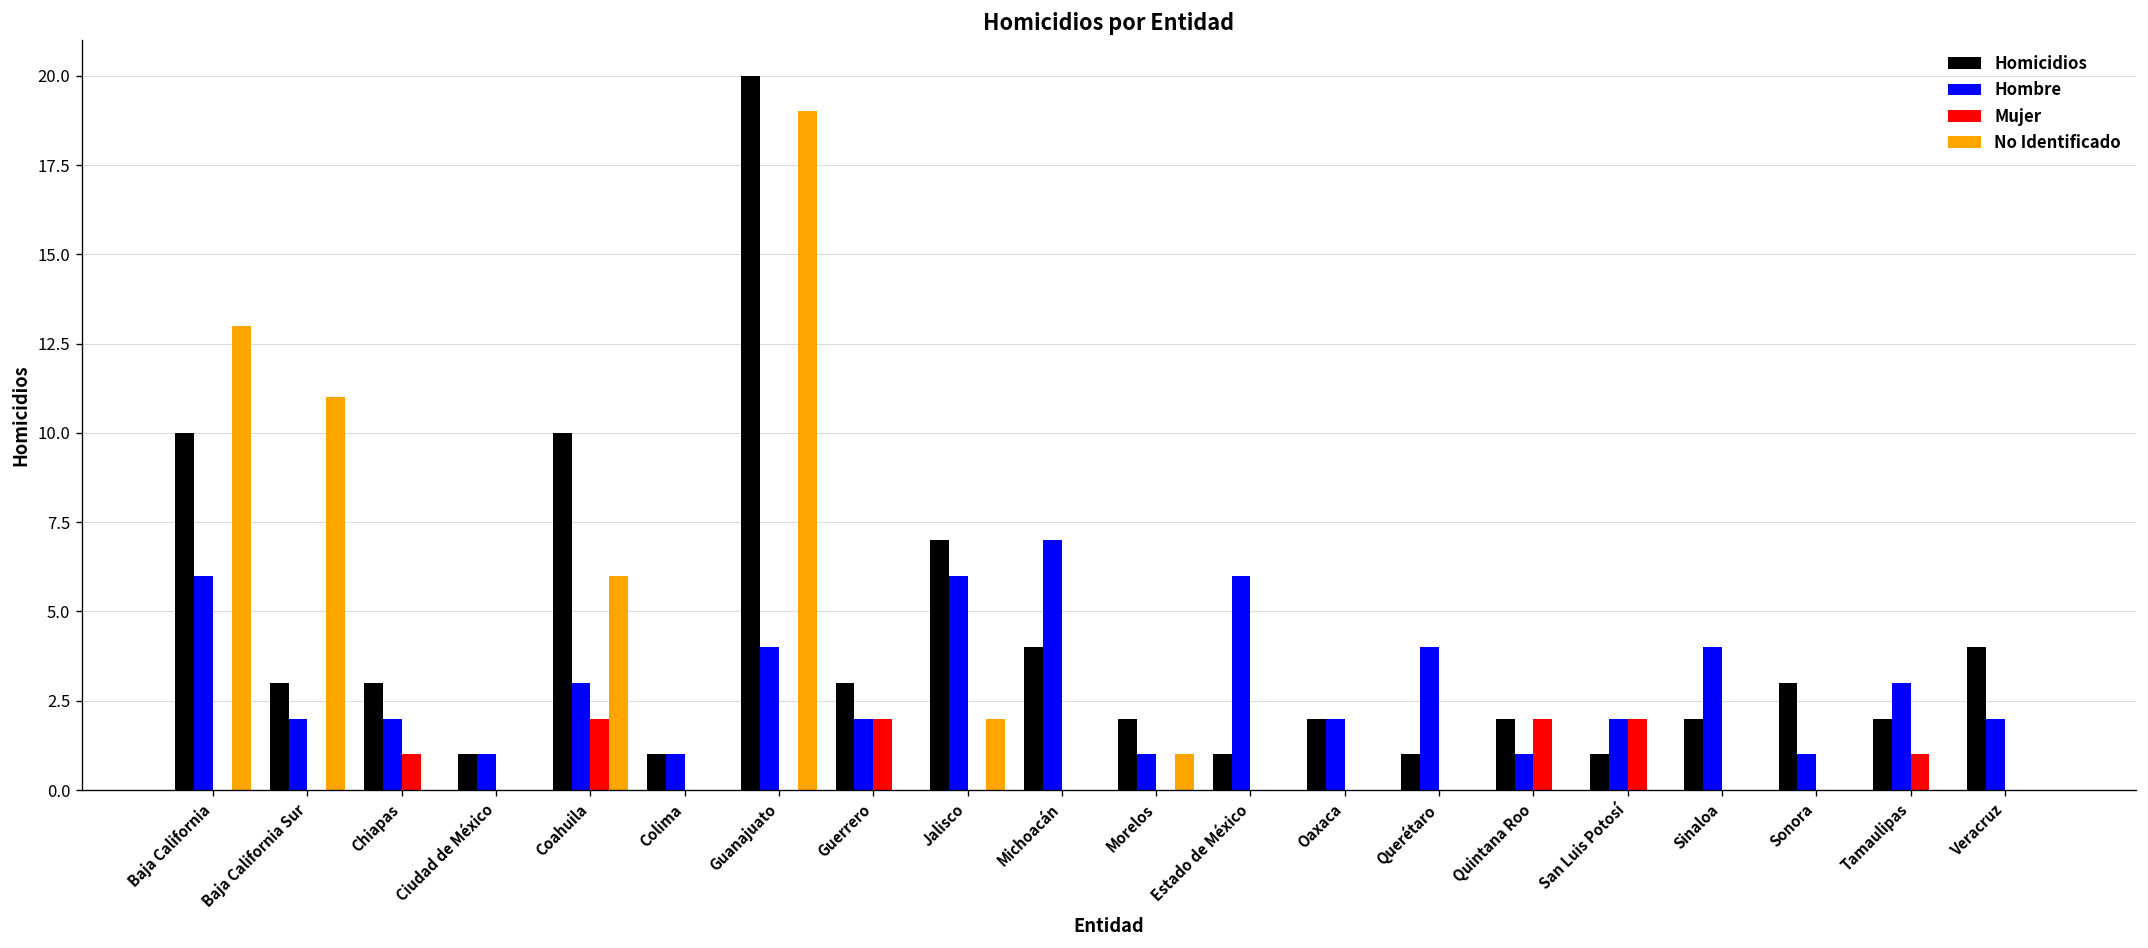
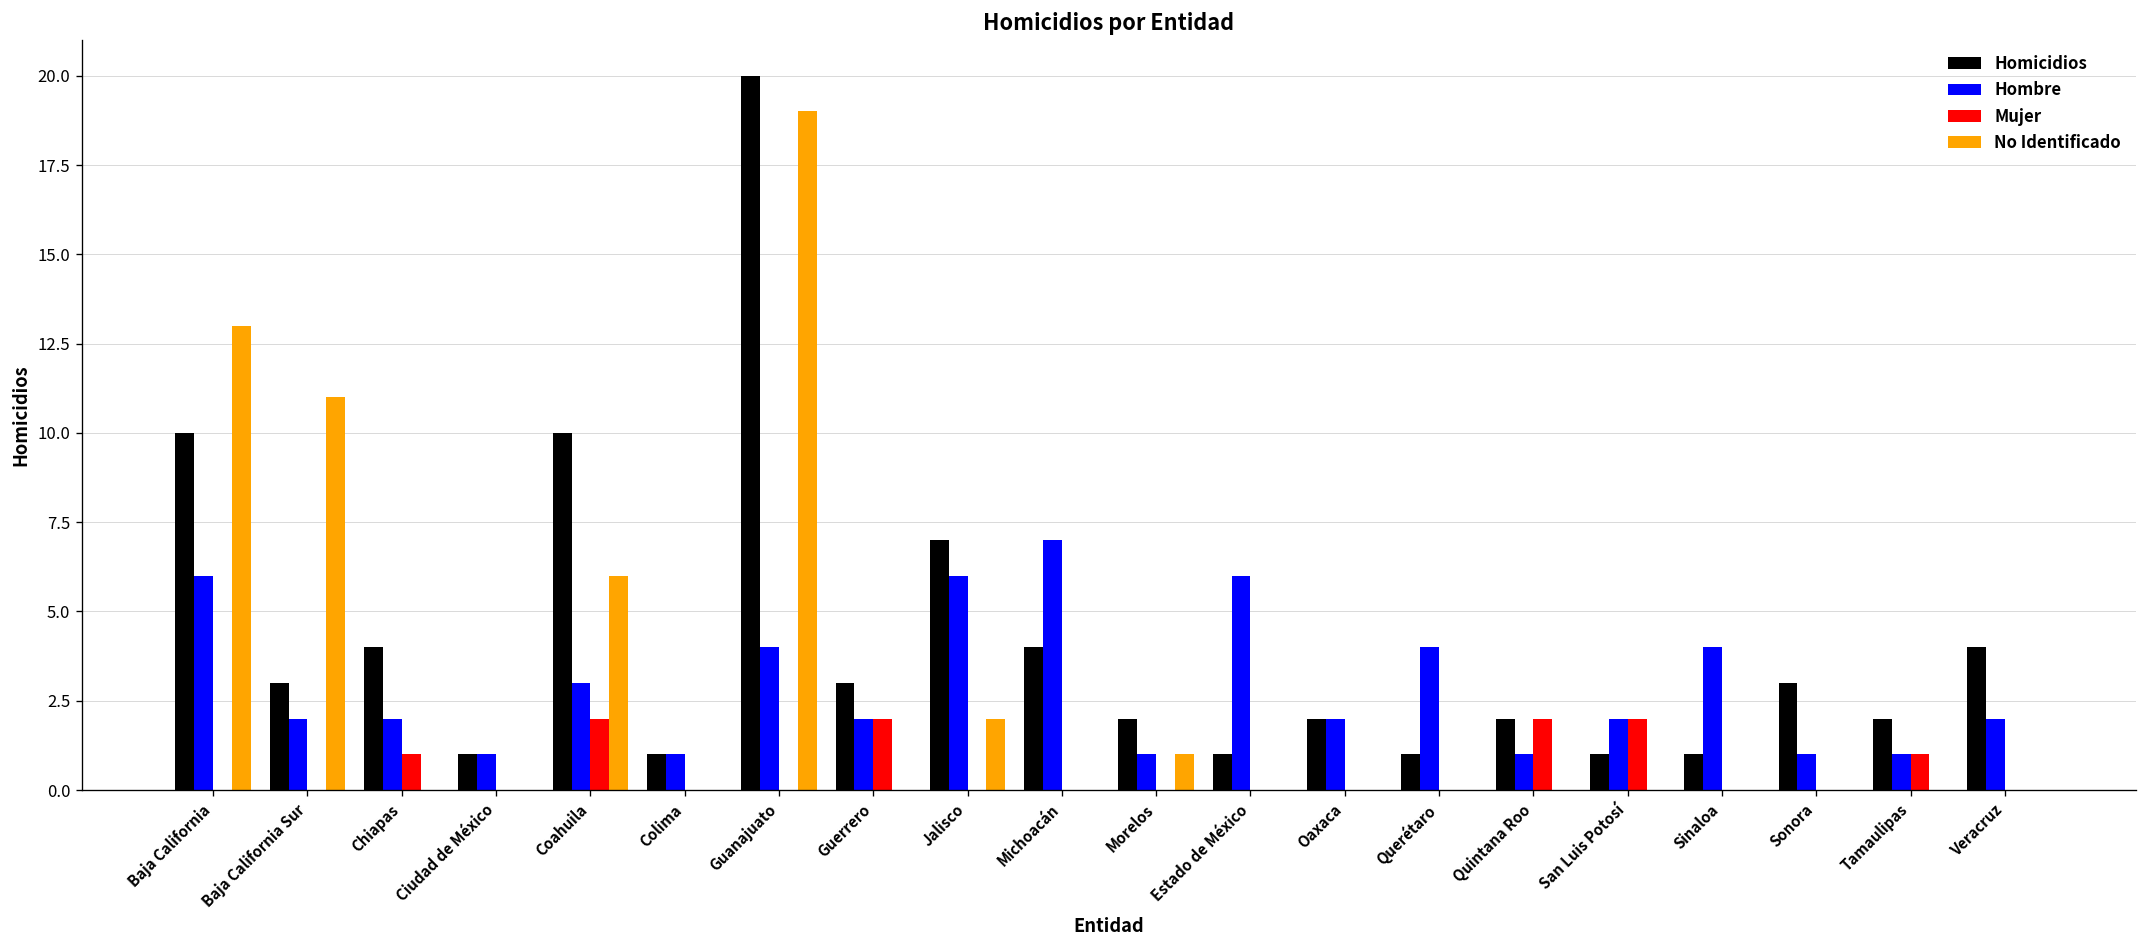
Homicidios, Chiapas: 3 -> 4
Homicidios, Sinaloa: 2 -> 1
Hombre, Tamaulipas: 3 -> 1
